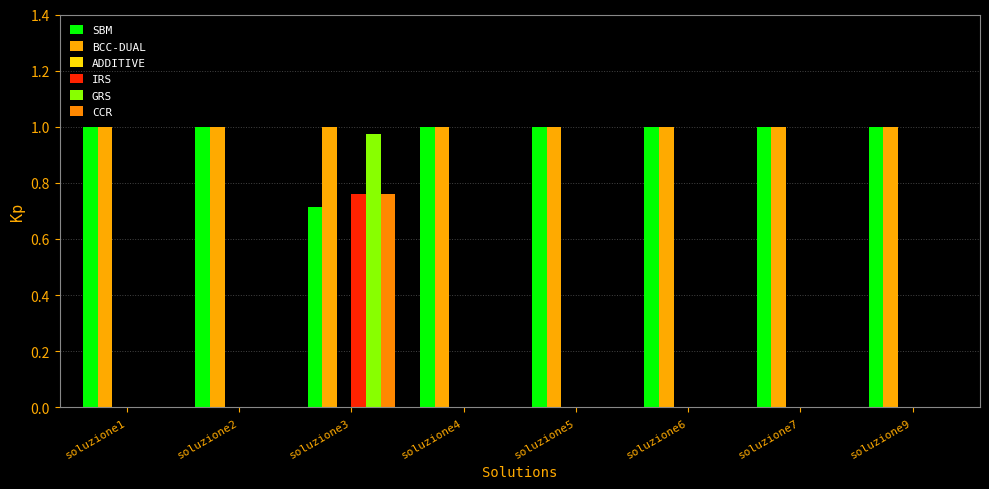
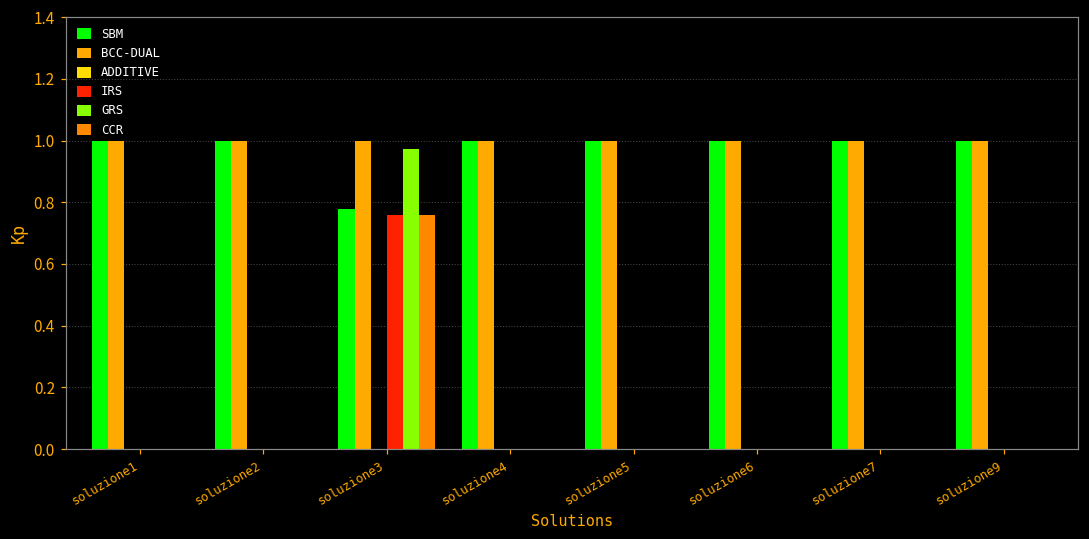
SBM, soluzione3: 0.72 -> 0.78
